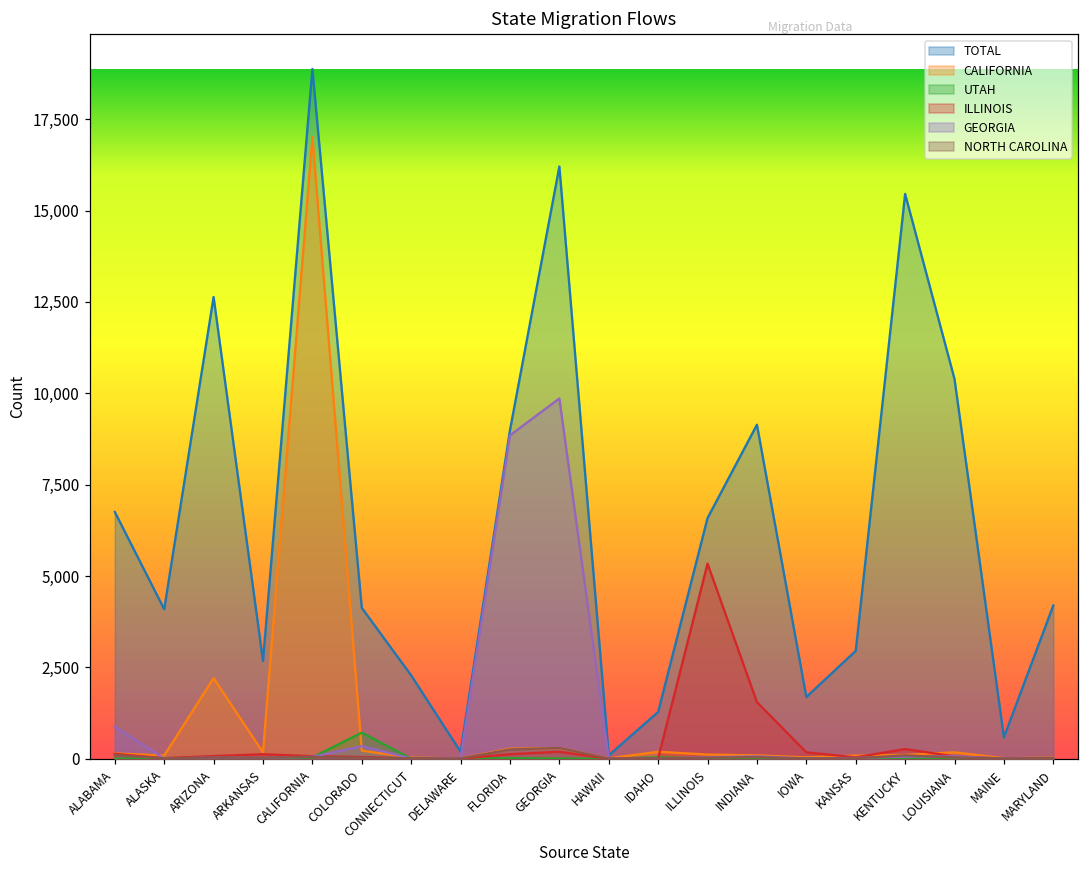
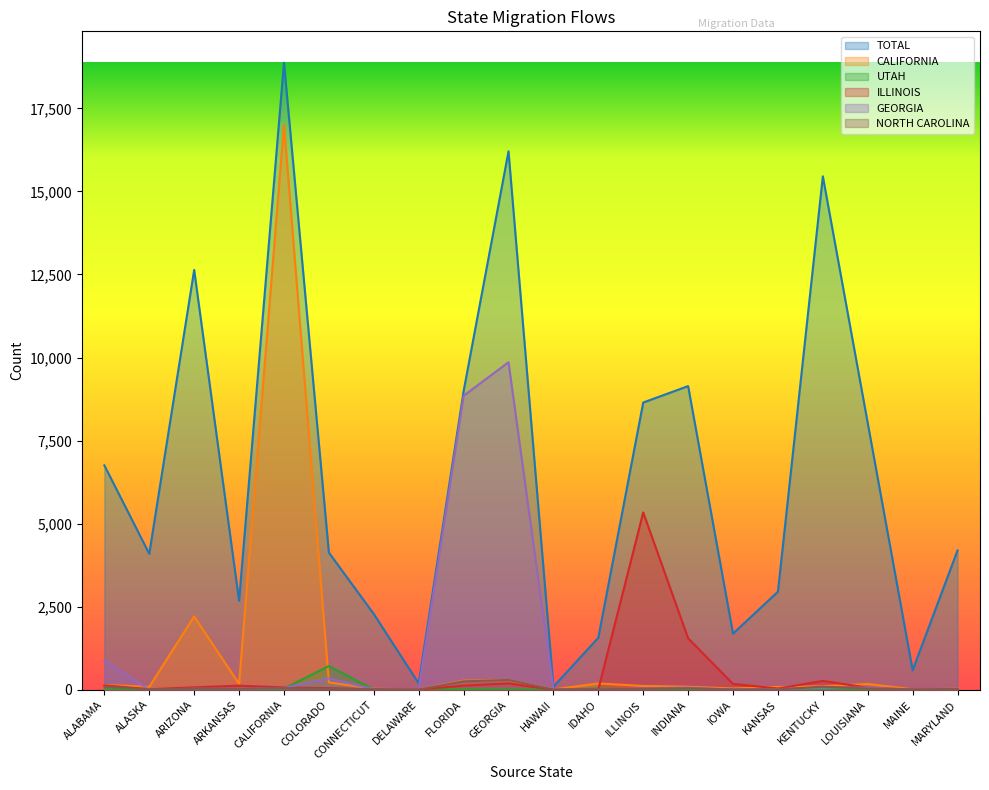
TOTAL, IDAHO: 1,300 -> 1,600
TOTAL, ILLINOIS: 6,600 -> 8,600
TOTAL, LOUISIANA: 10,400 -> 8,000
